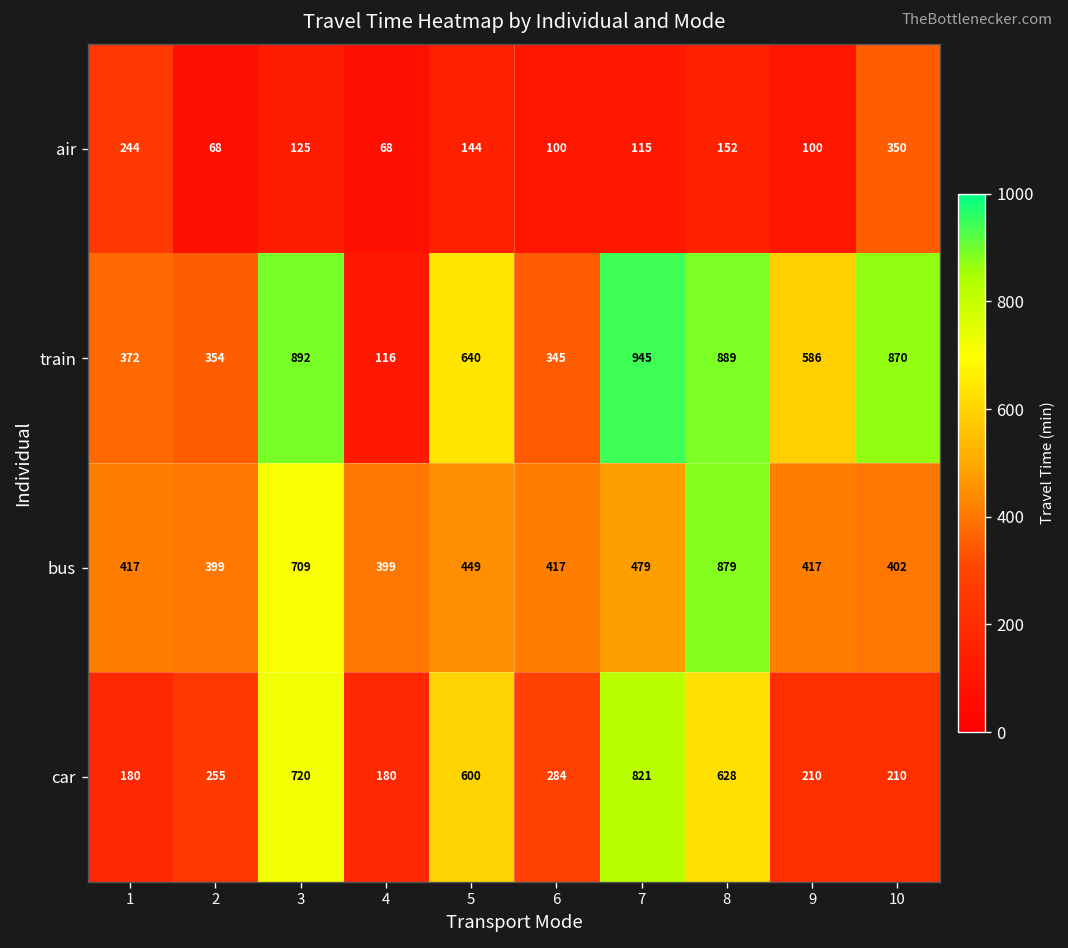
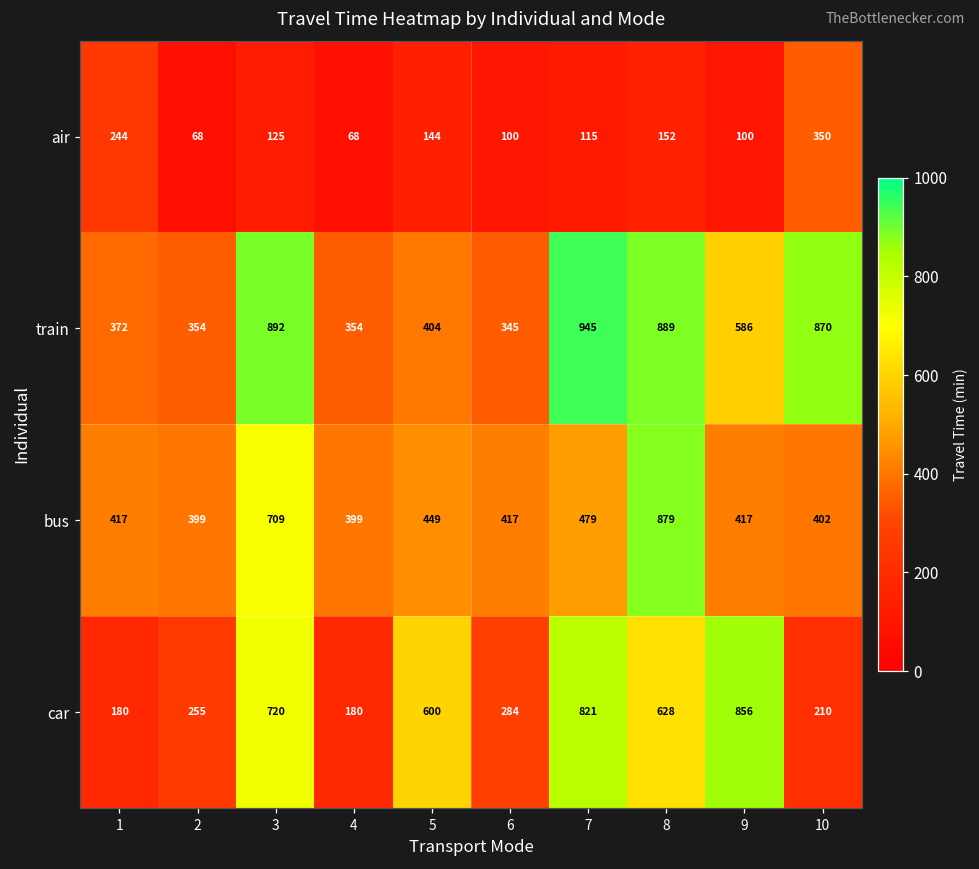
train, 4: 116 -> 354
train, 5: 640 -> 404
car, 9: 210 -> 856
